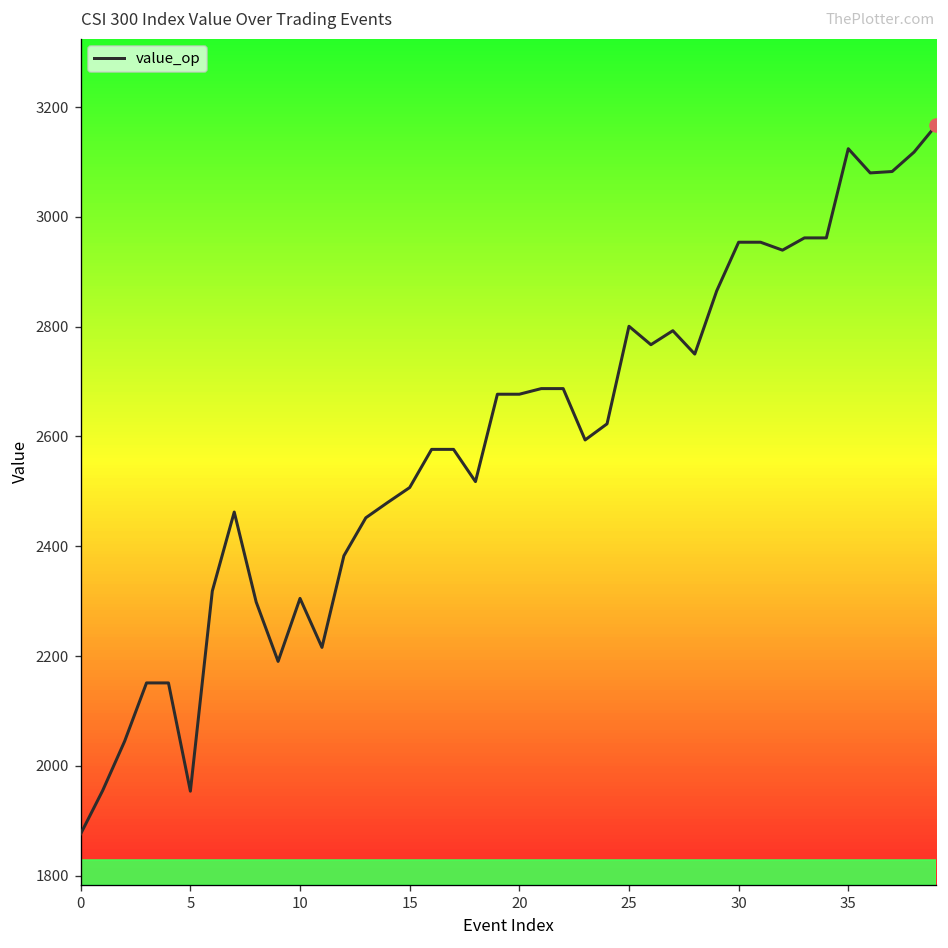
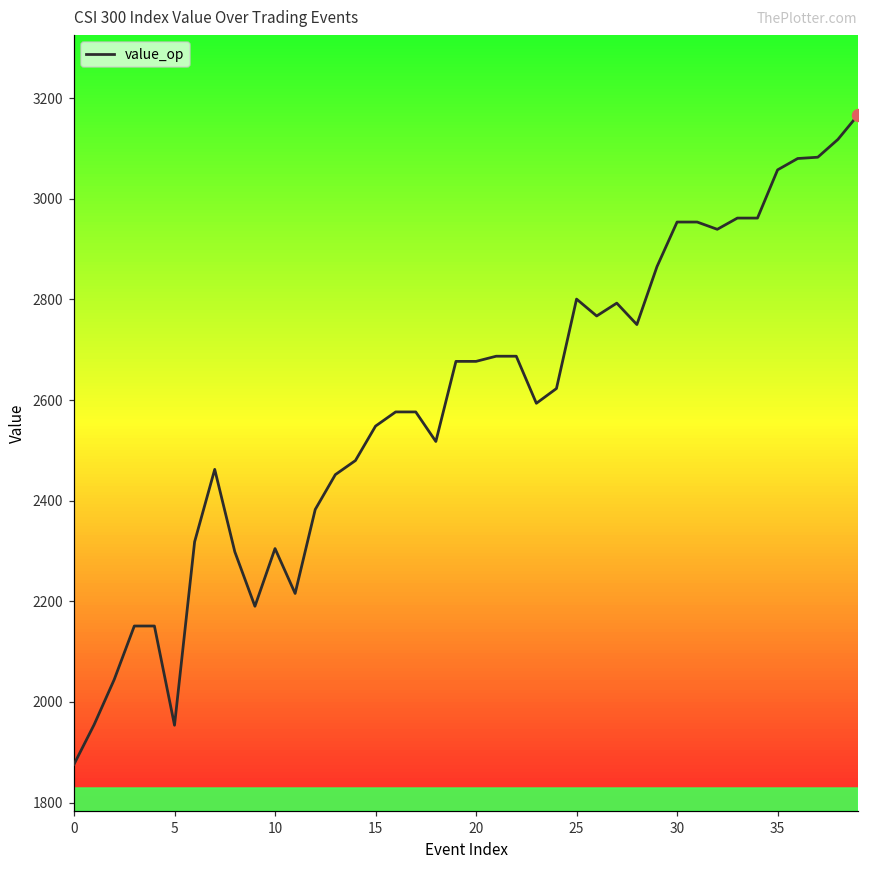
value_op, 15: 2510 -> 2550
value_op, 35: 3120 -> 3060
